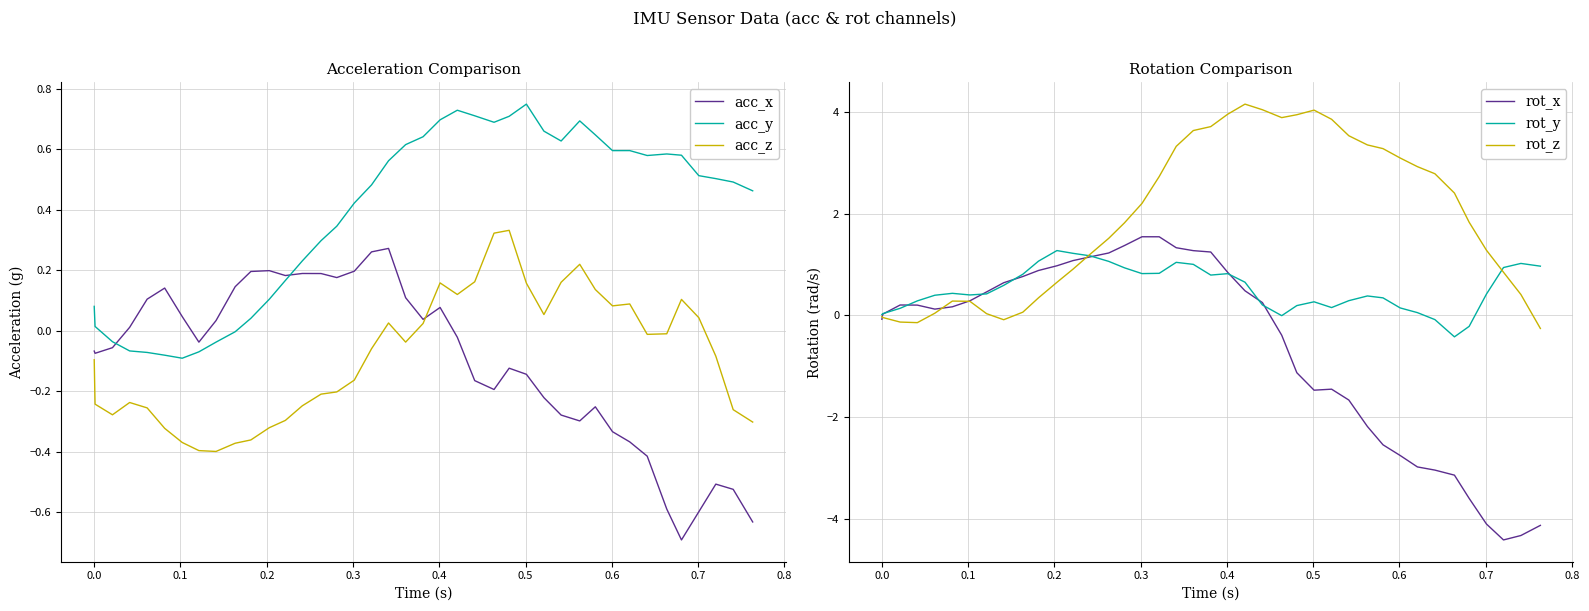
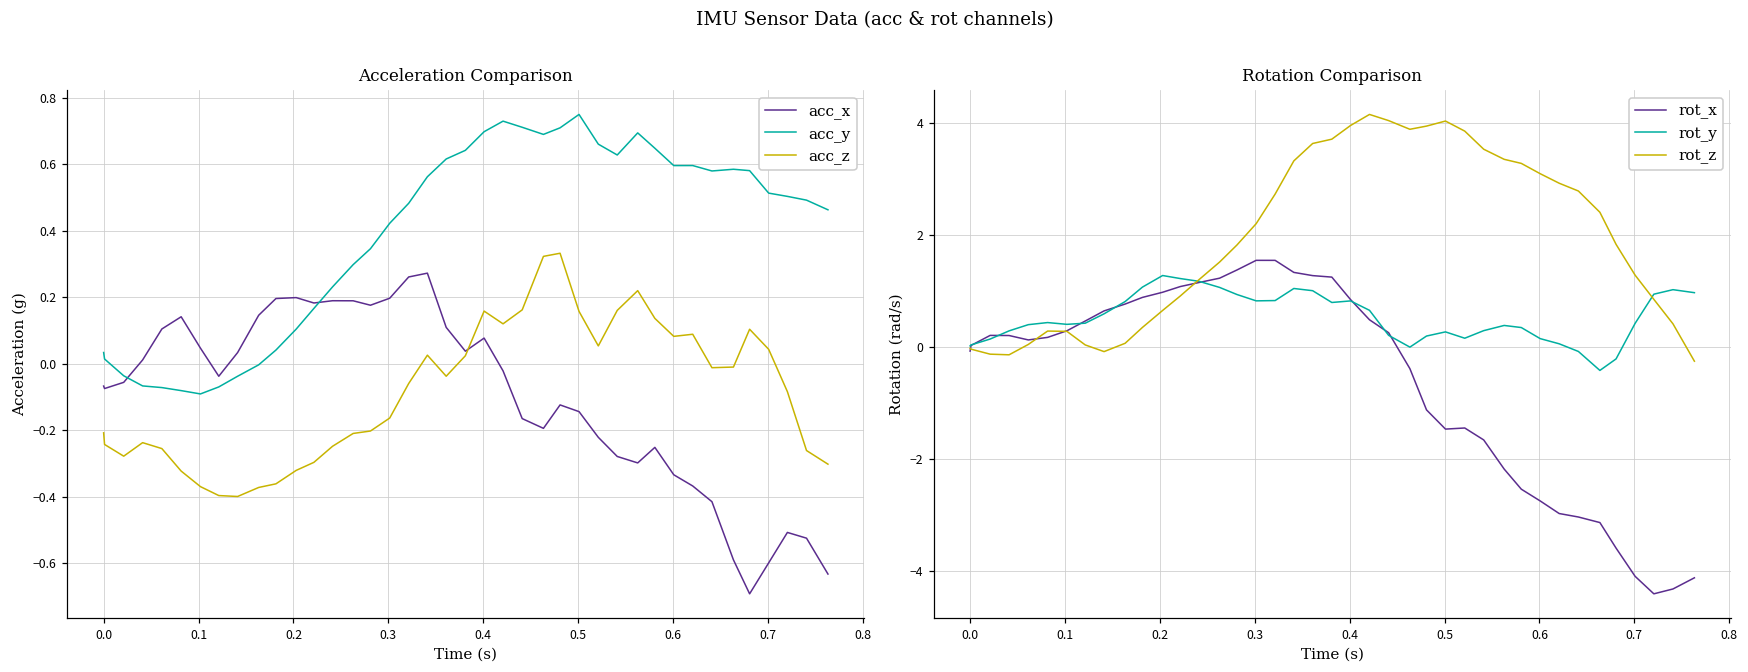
Acceleration Comparison, acc_y, 0.0: 0.08 -> 0.03
Acceleration Comparison, acc_z, 0.0: -0.10 -> -0.21
